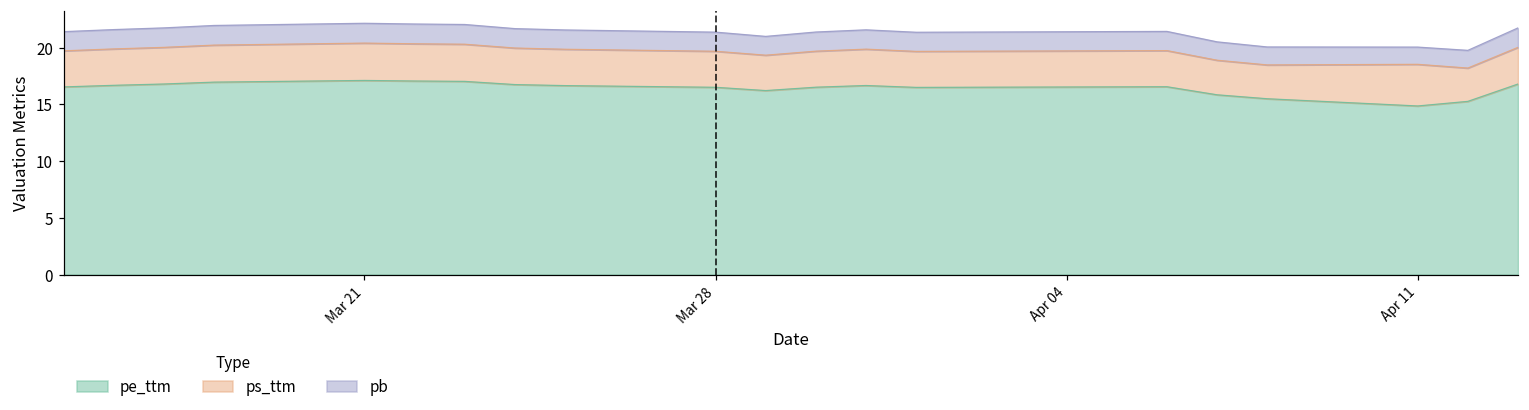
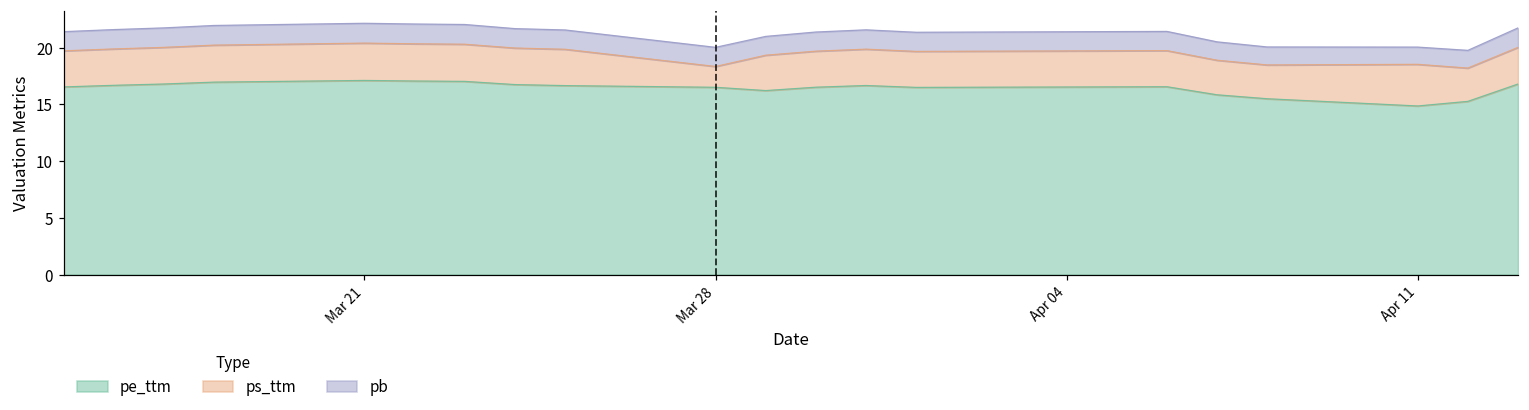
ps_ttm, Mar 28: 3.2 -> 1.8
